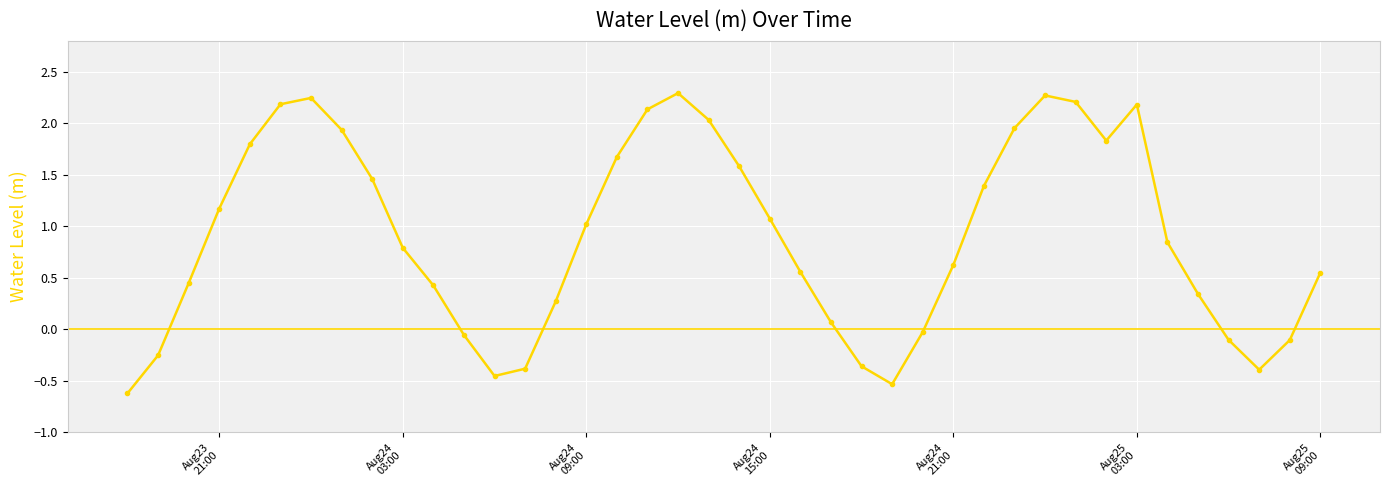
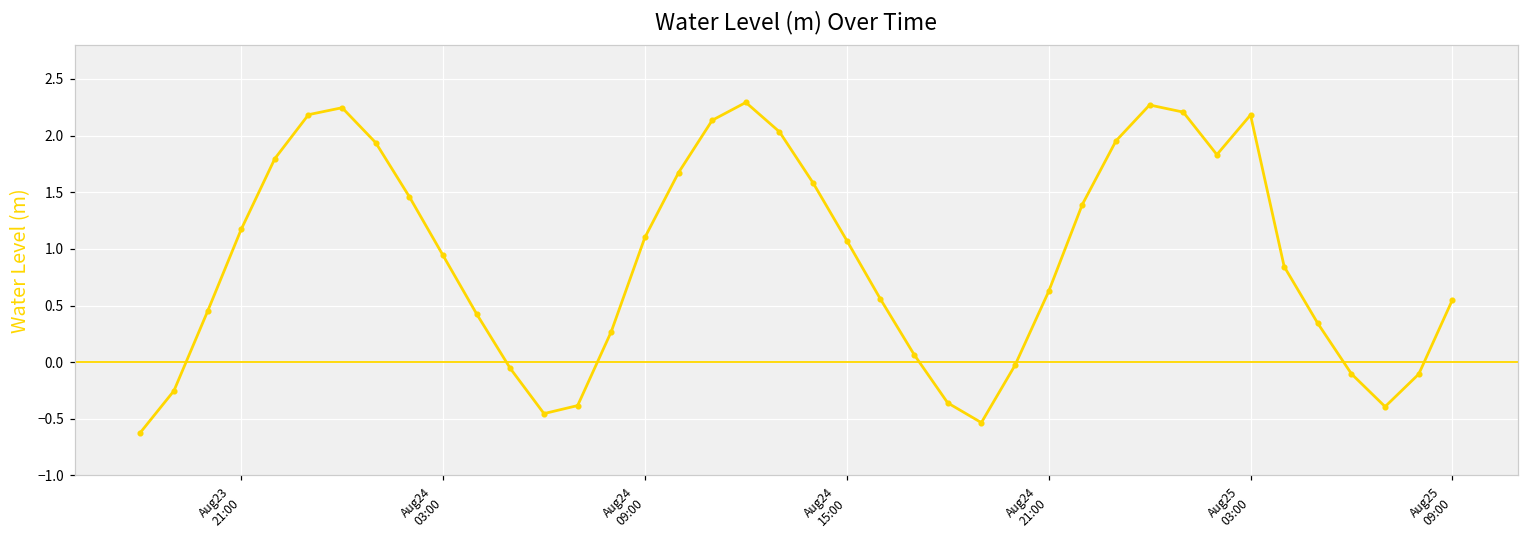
Aug24 03:00: 0.79 -> 0.94
Aug24 09:00: 1.02 -> 1.10
